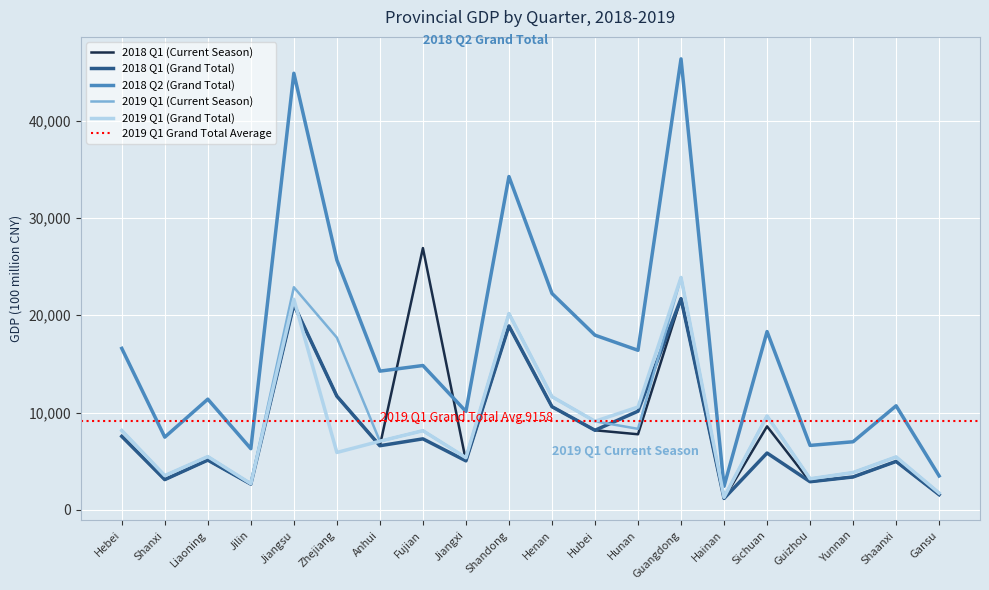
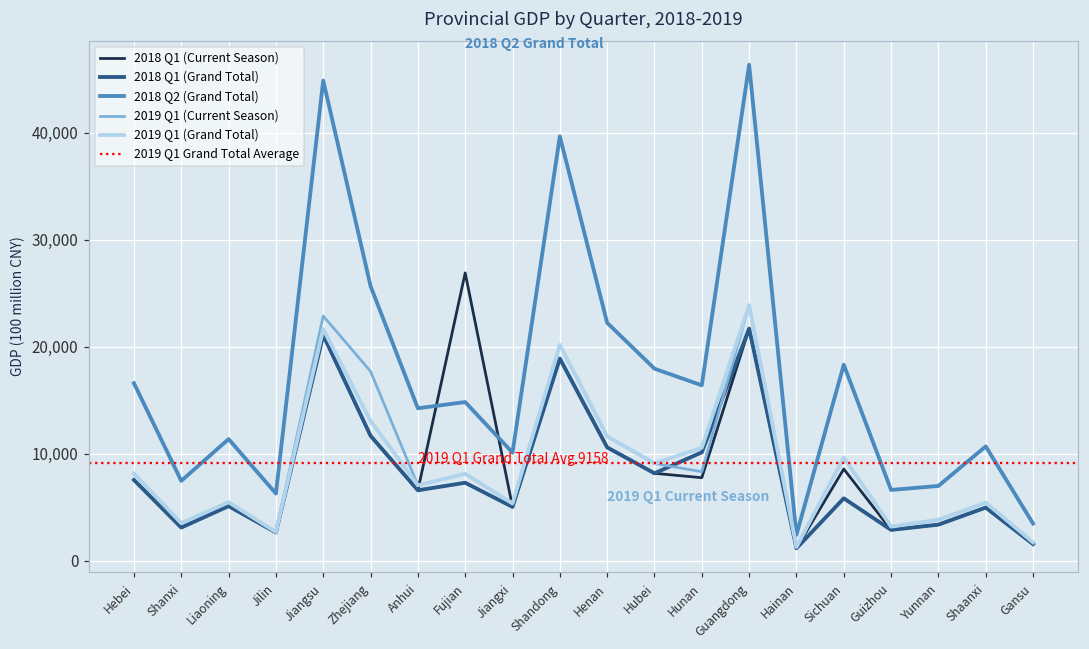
2019 Q1 (Grand Total), Zhejiang: 6,000 -> 13,000
2018 Q2 (Grand Total), Shandong: 34,000 -> 40,000
